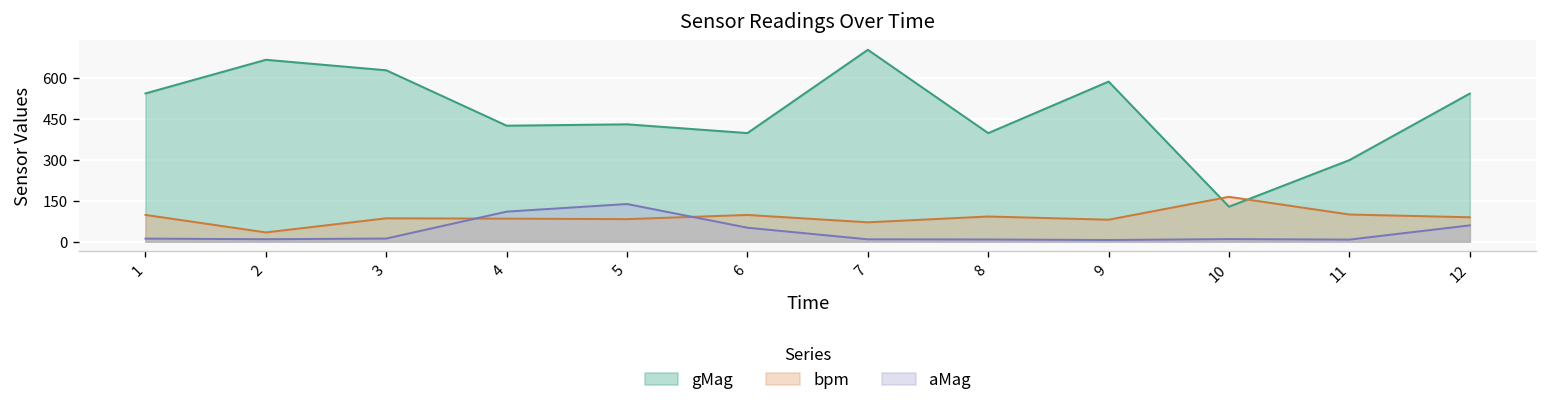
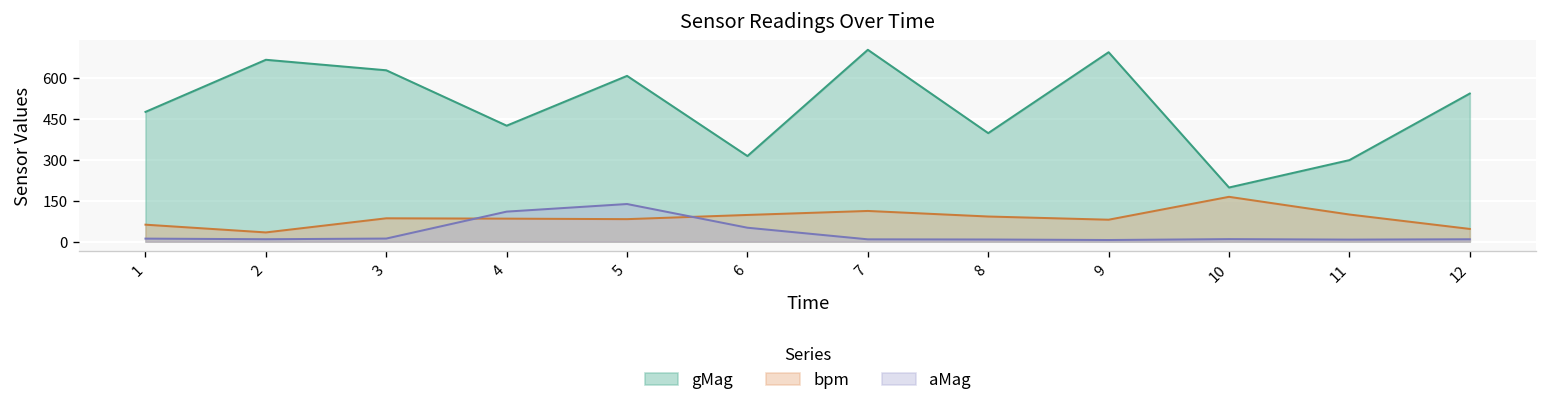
gMag, 1: 540 -> 470
bpm, 1: 100 -> 60
gMag, 5: 430 -> 610
gMag, 6: 400 -> 310
bpm, 7: 70 -> 110
gMag, 9: 590 -> 690
gMag, 10: 130 -> 200
bpm, 12: 90 -> 50
aMag, 12: 60 -> 10
